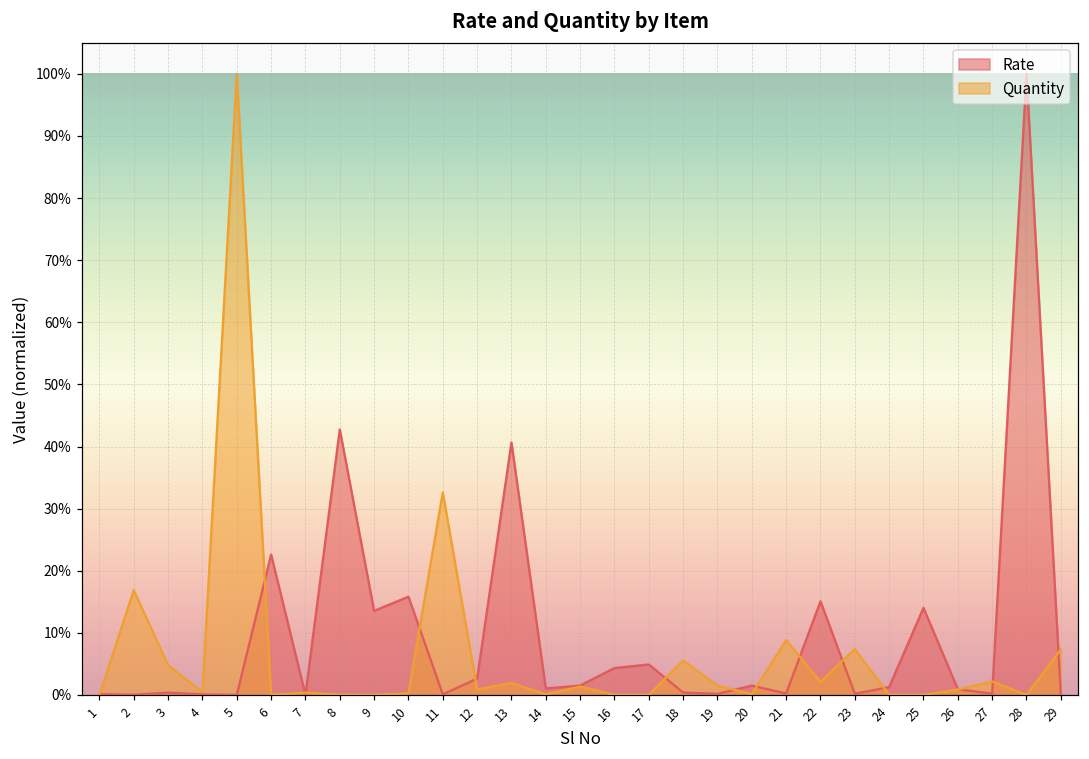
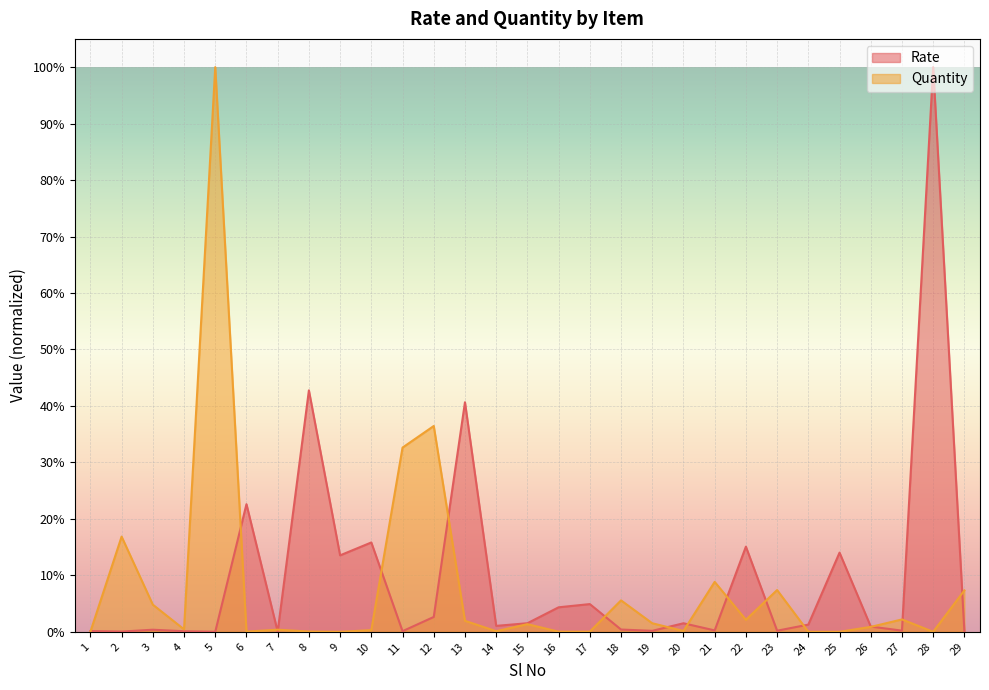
Quantity, 12: 1% -> 36%
